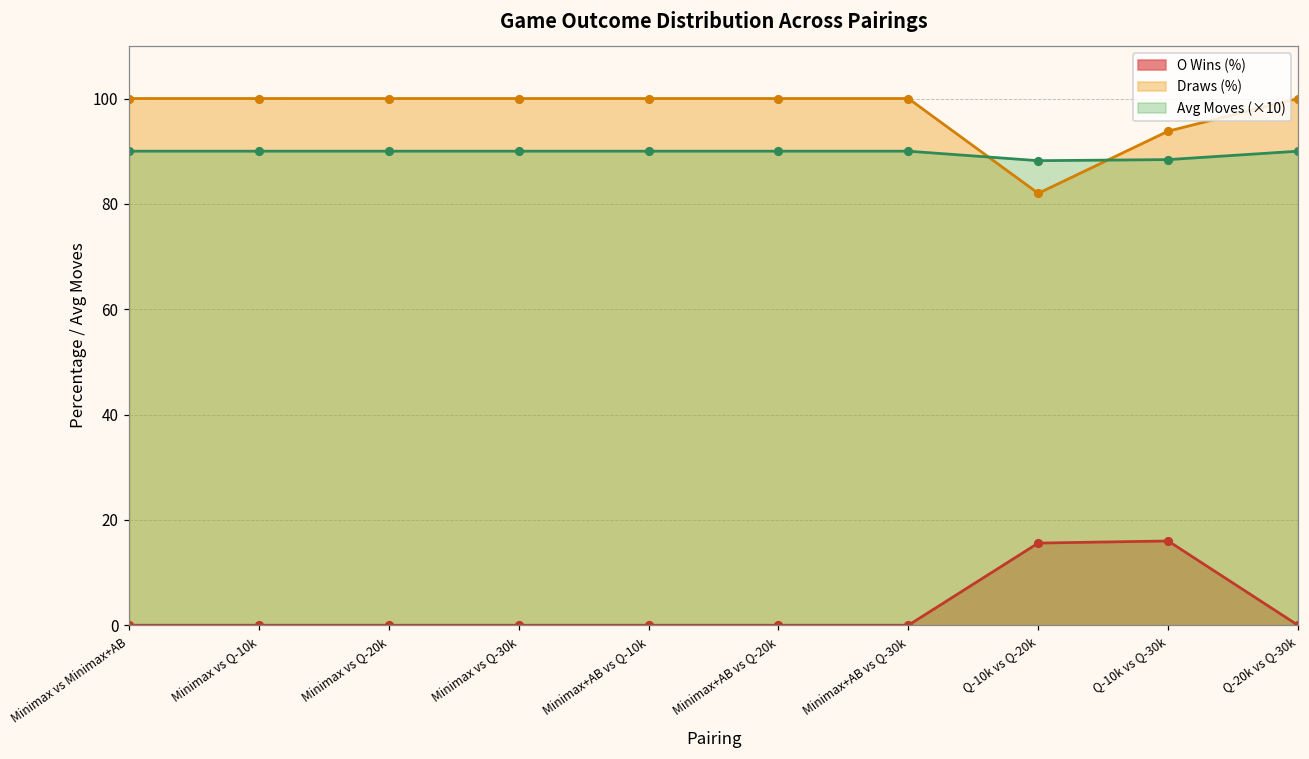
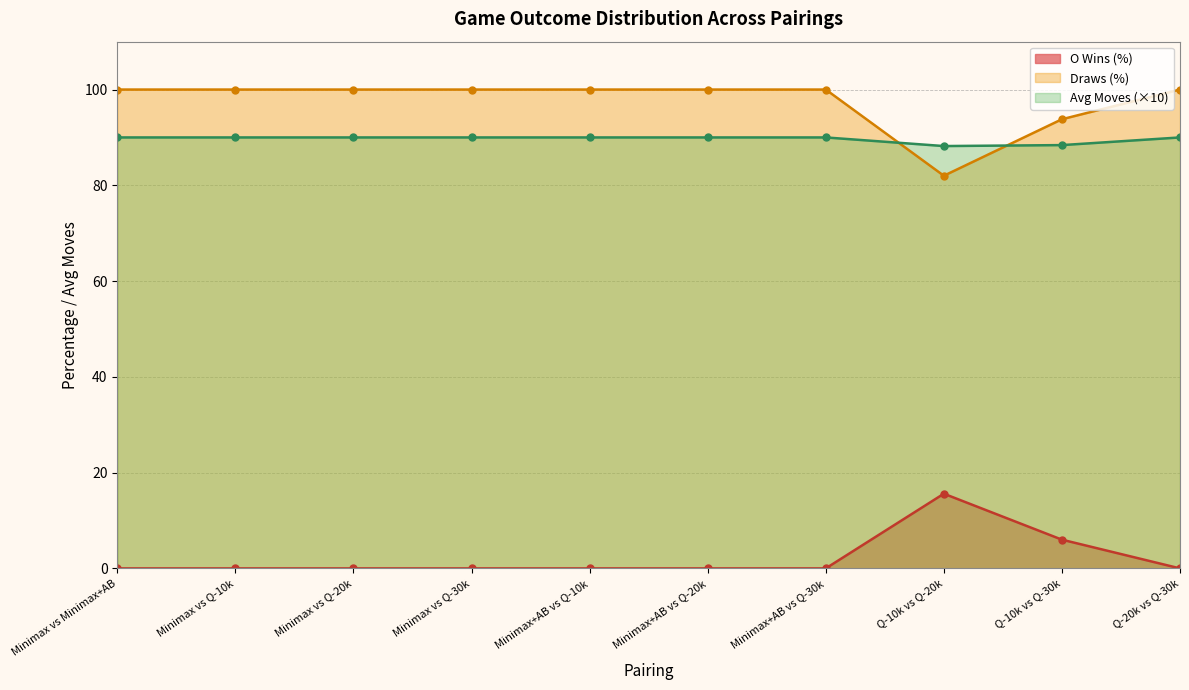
O Wins (%), Q-10k vs Q-30k: 16 -> 6
